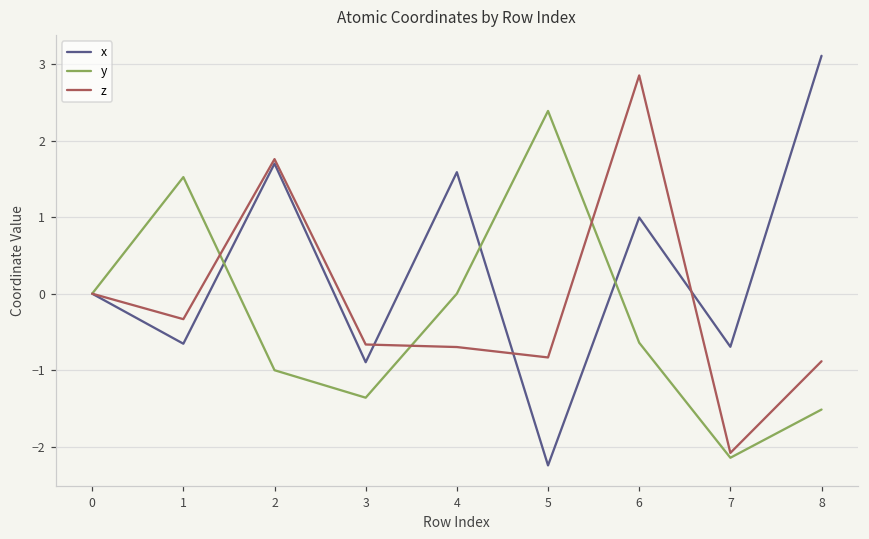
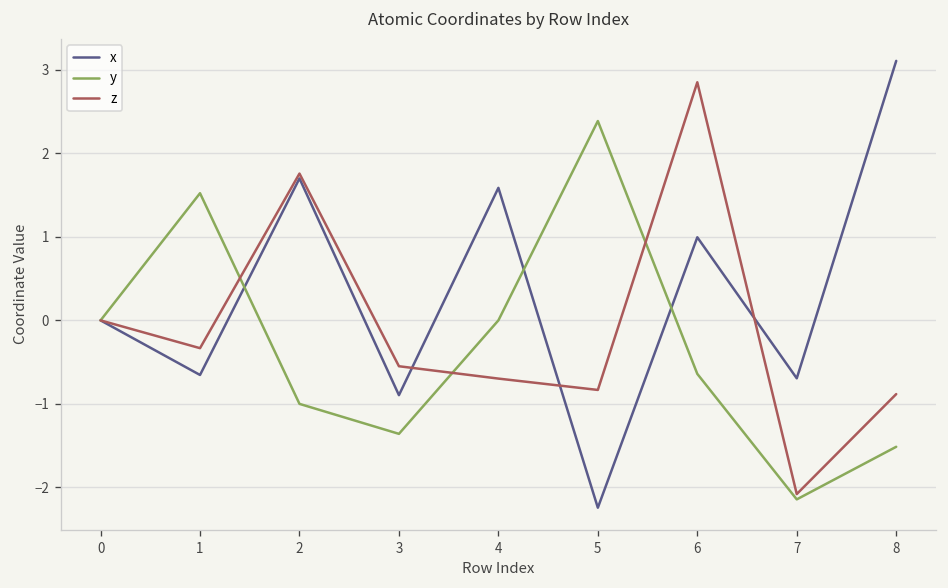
z, 3: -0.7 -> -0.5
